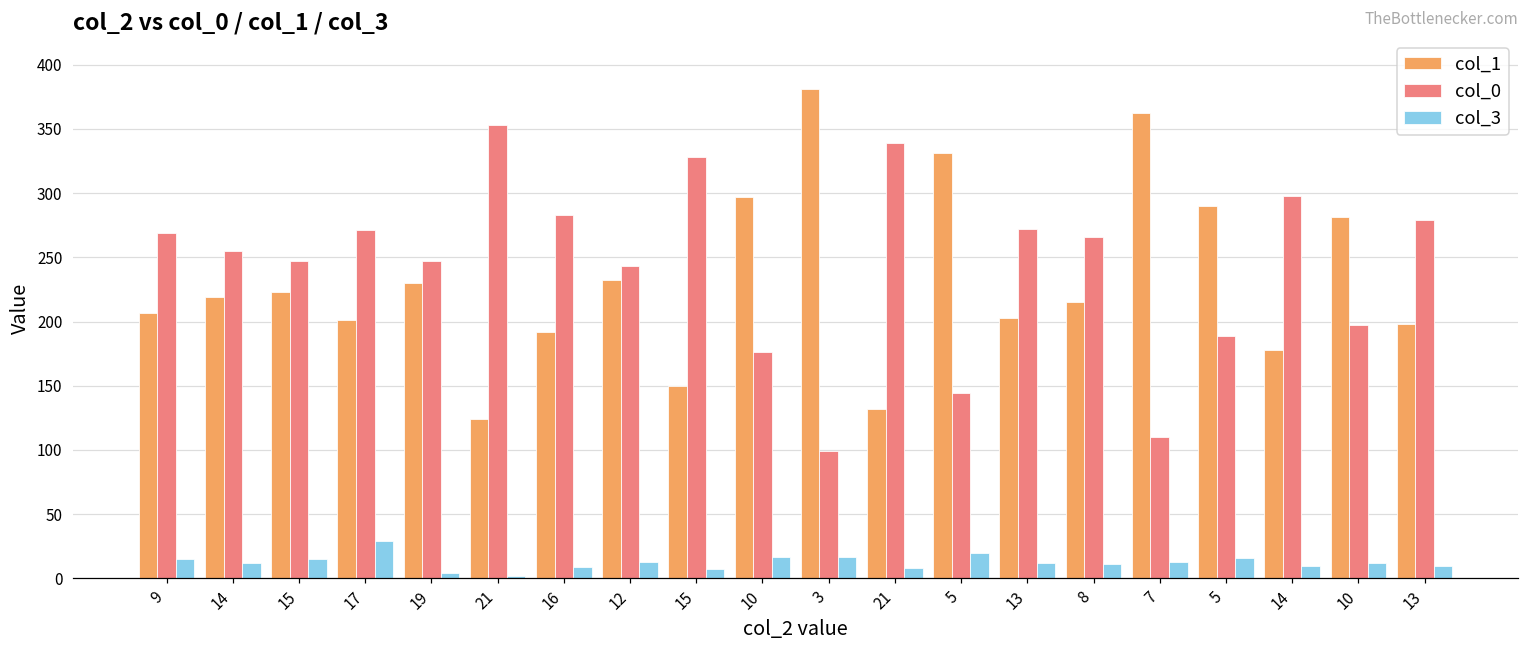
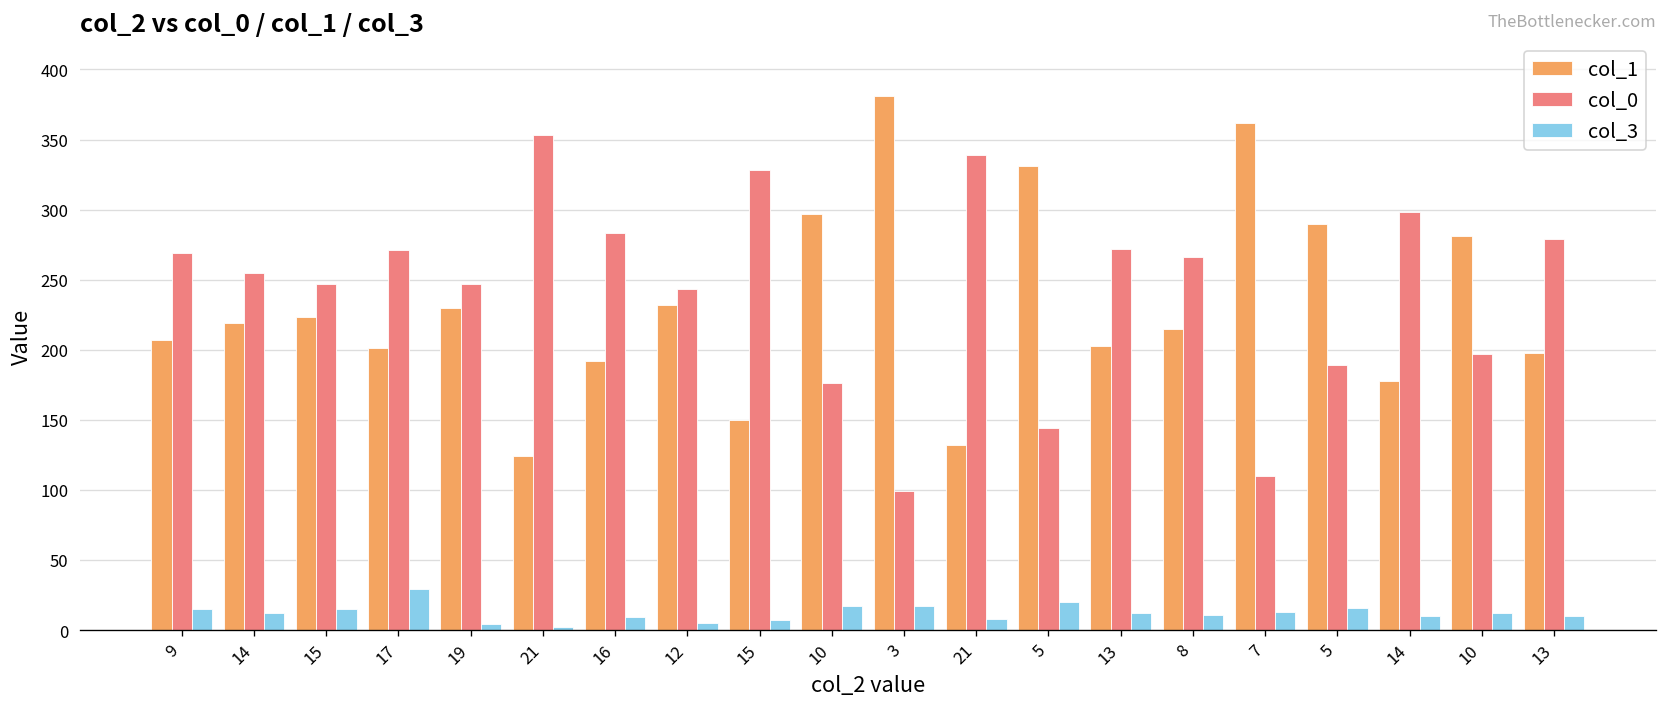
col_3, 12: 13 -> 5
